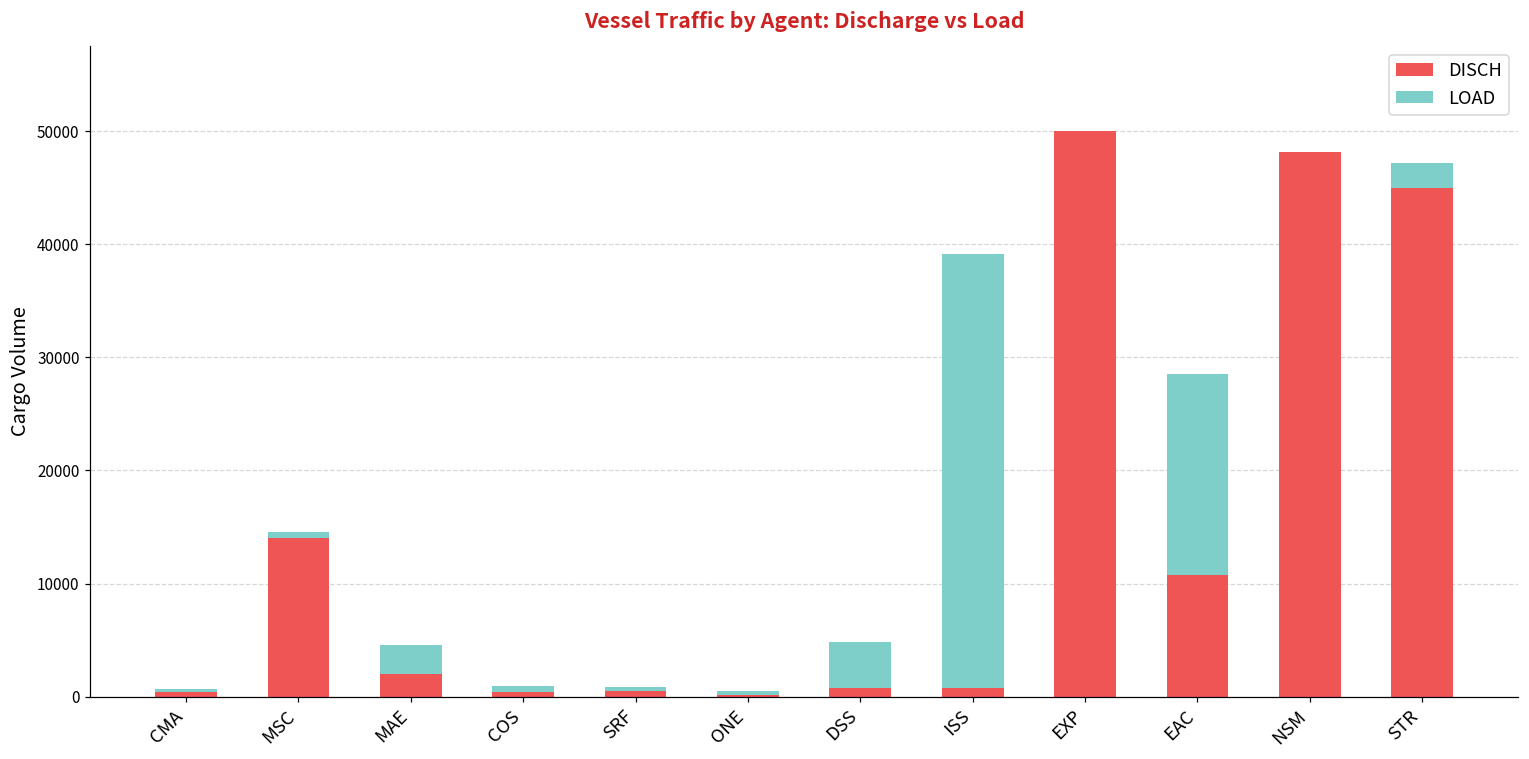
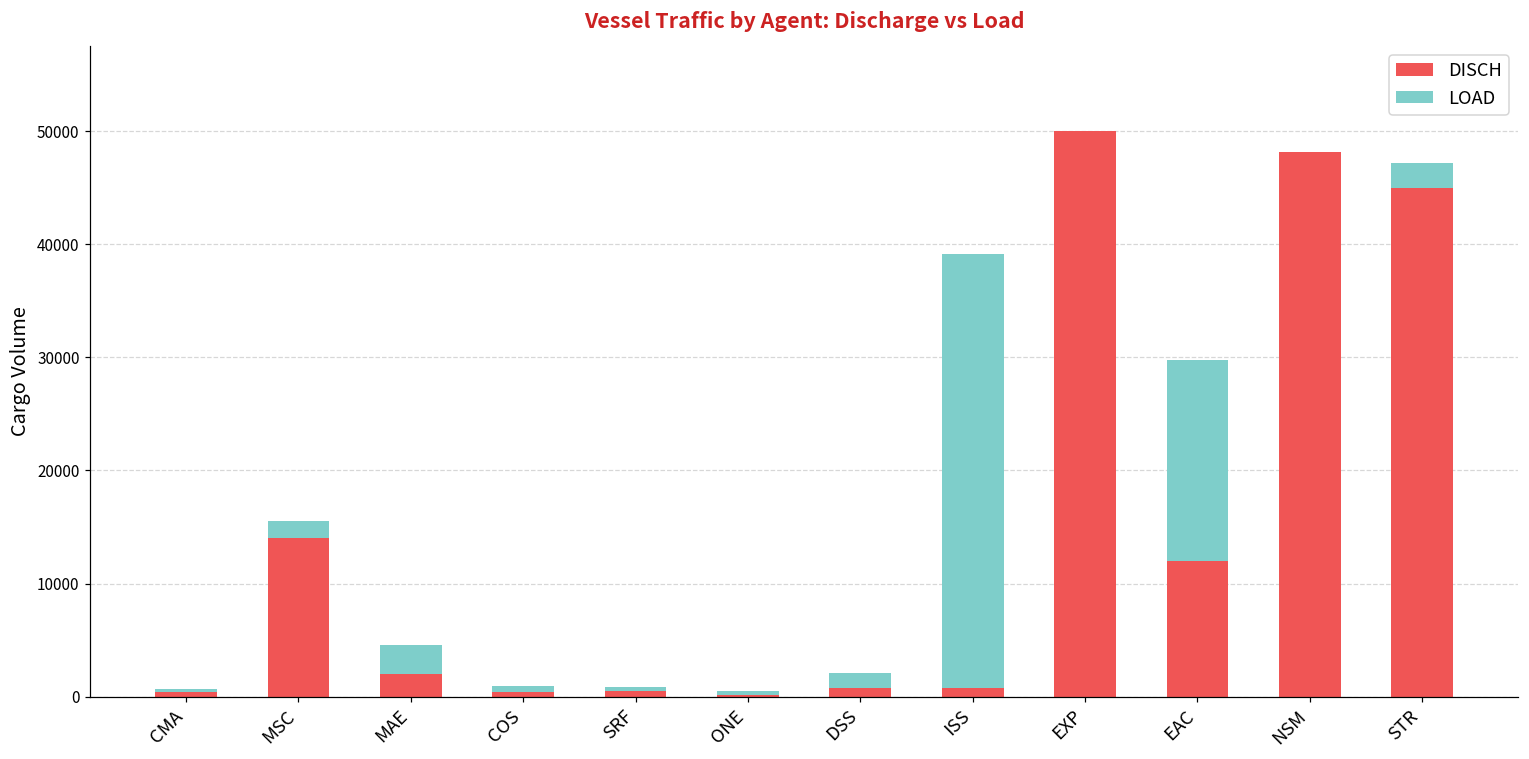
LOAD, MSC: 500 -> 1500
LOAD, DSS: 4000 -> 1300
DISCH, EAC: 10800 -> 12000
